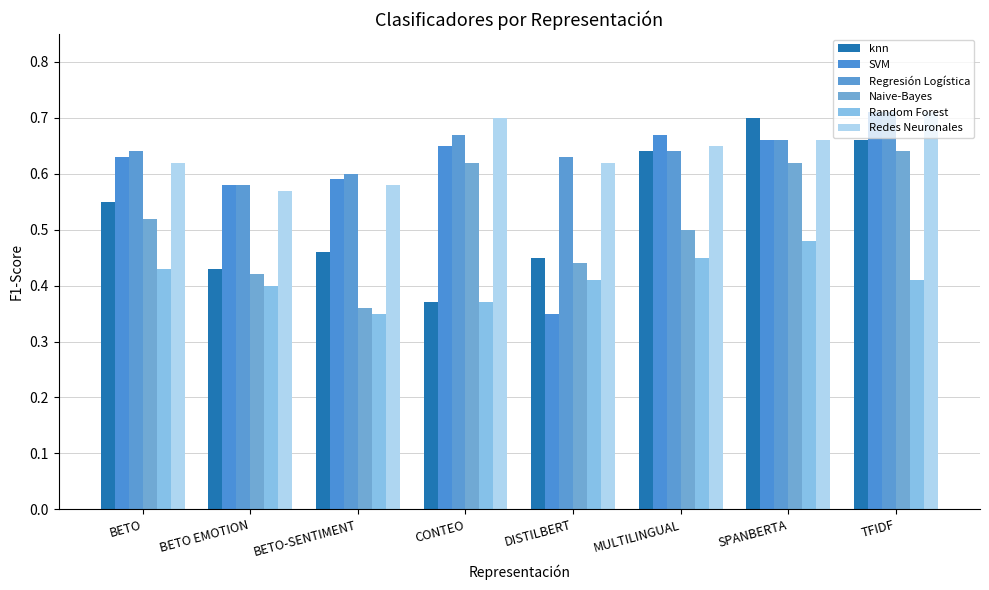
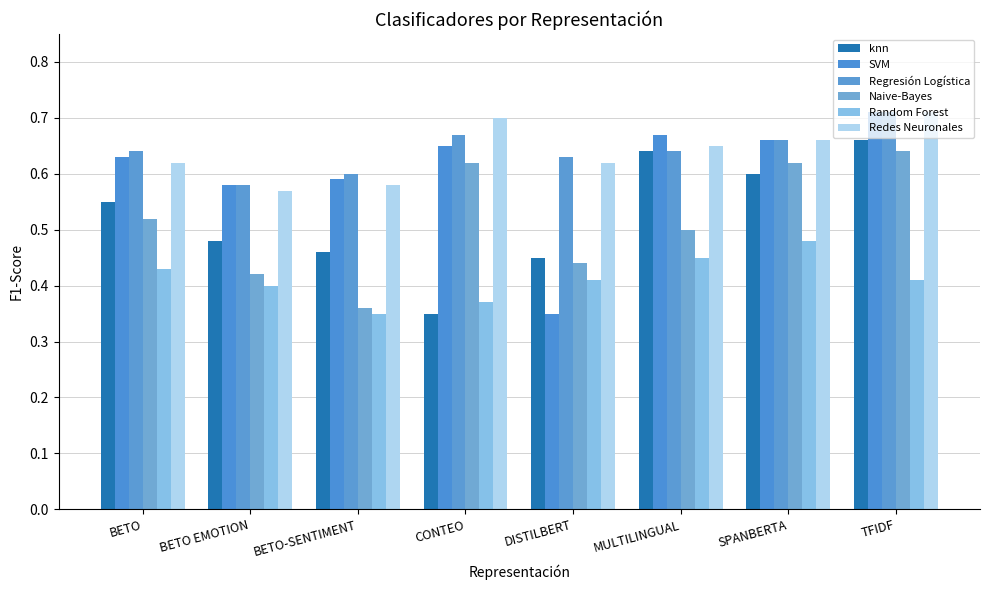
knn, BETO EMOTION: 0.43 -> 0.48
knn, CONTEO: 0.37 -> 0.35
knn, SPANBERTA: 0.7 -> 0.6
